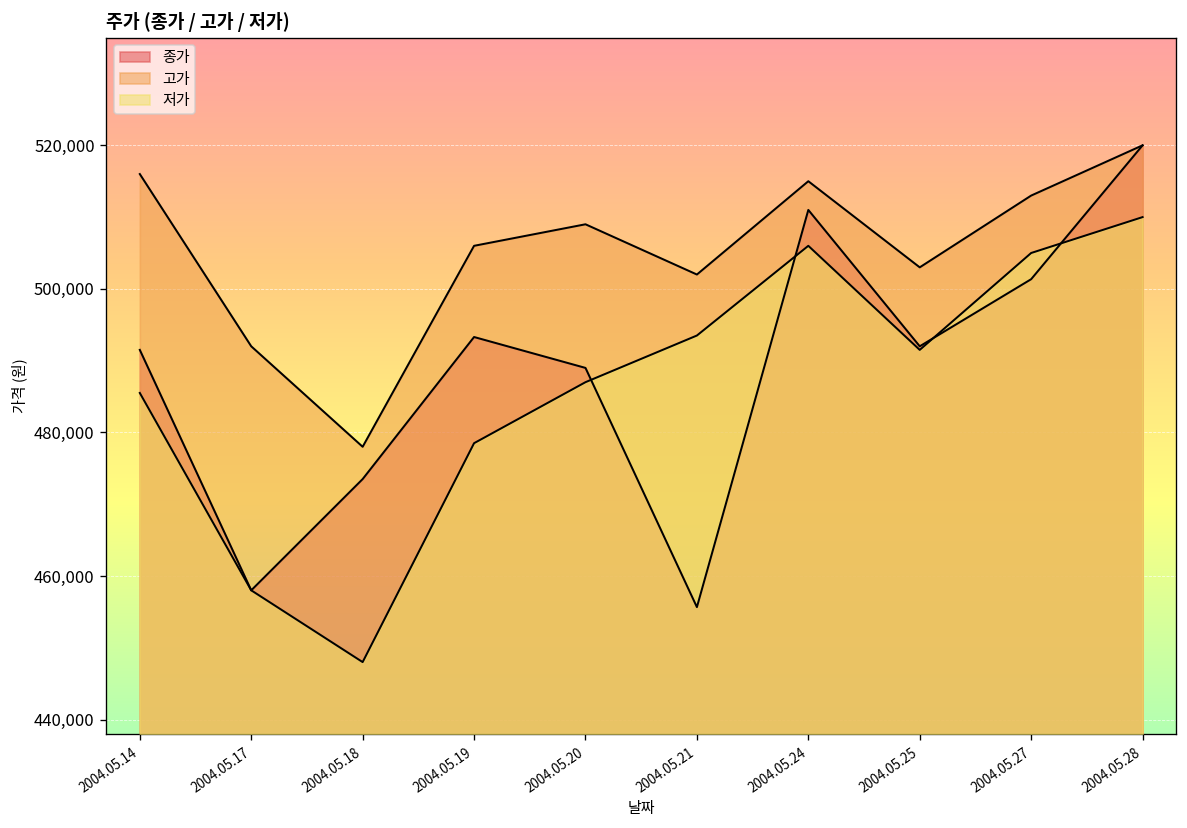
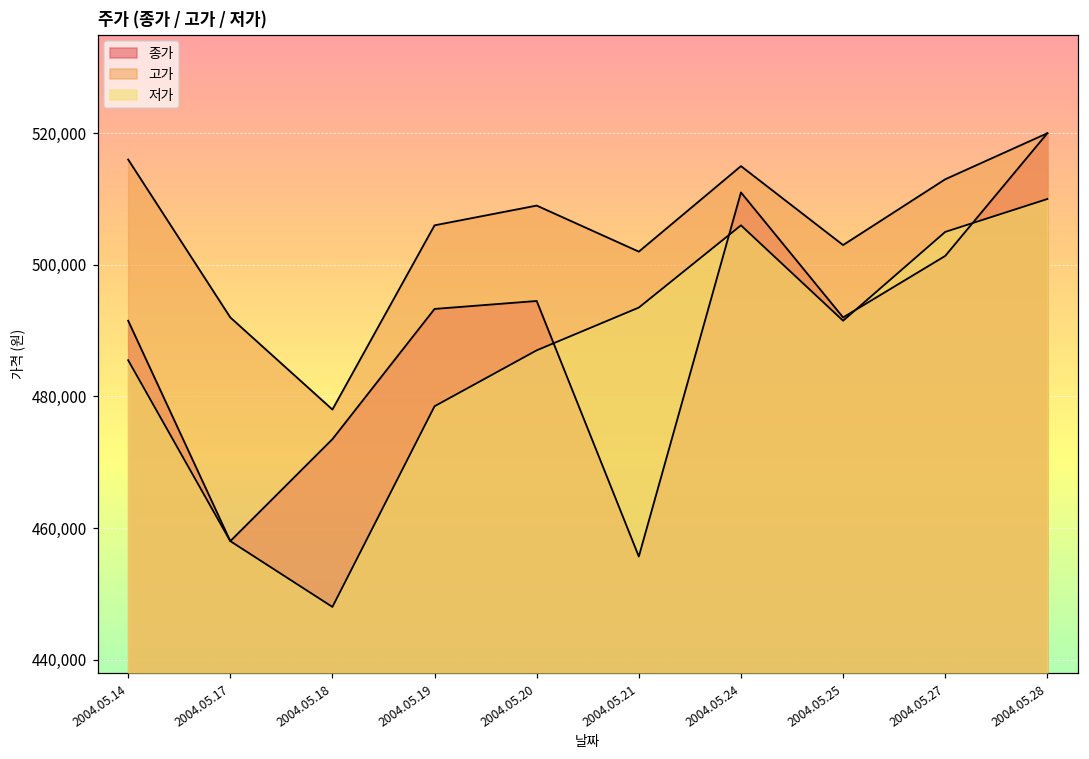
종가, 2004.05.20: 489,000 -> 495,000
